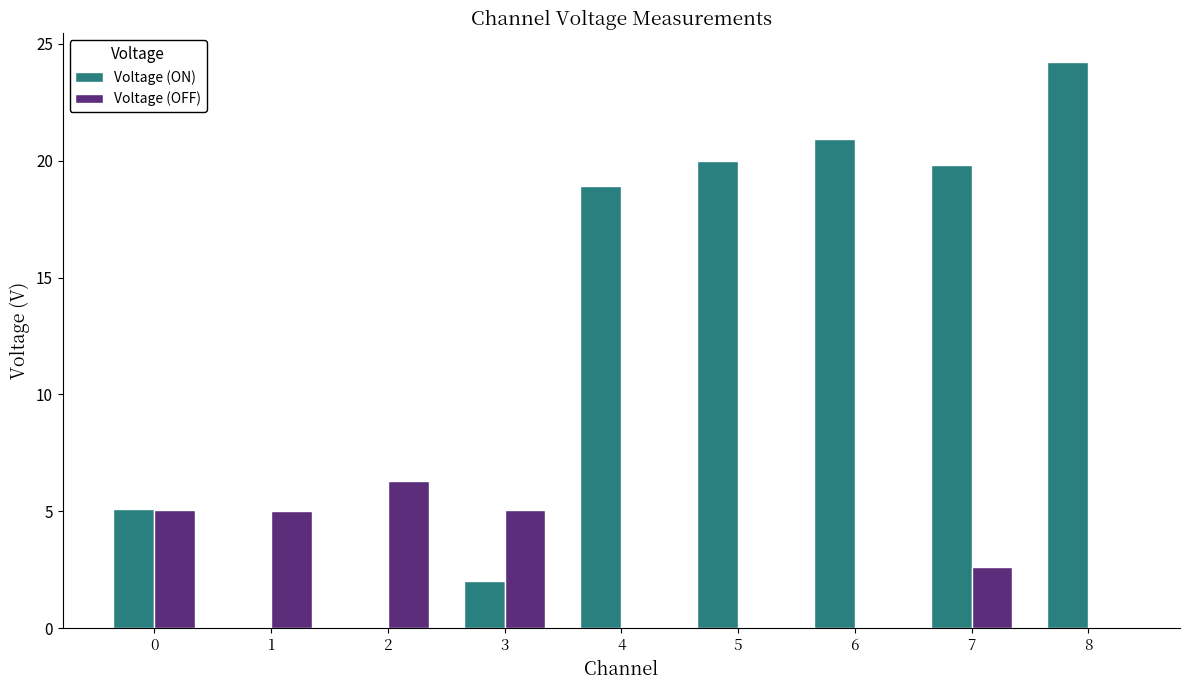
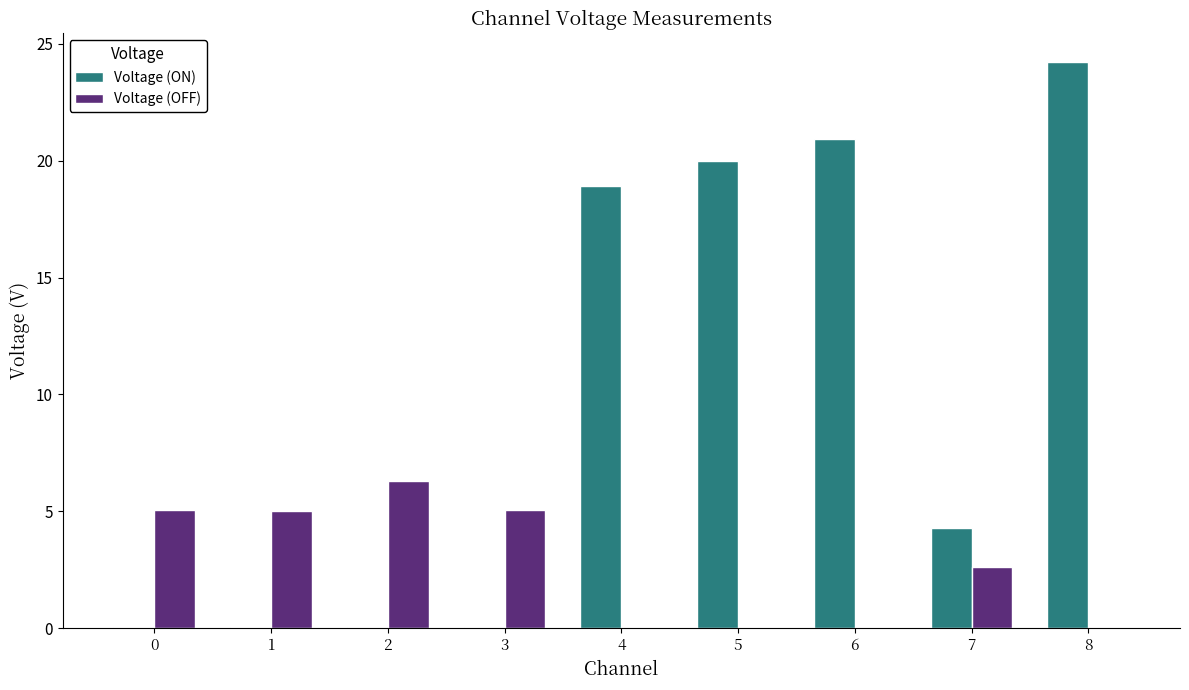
Voltage (ON), 0: 5.1 -> 0.0
Voltage (ON), 3: 2.0 -> 0.0
Voltage (ON), 7: 19.8 -> 4.3
